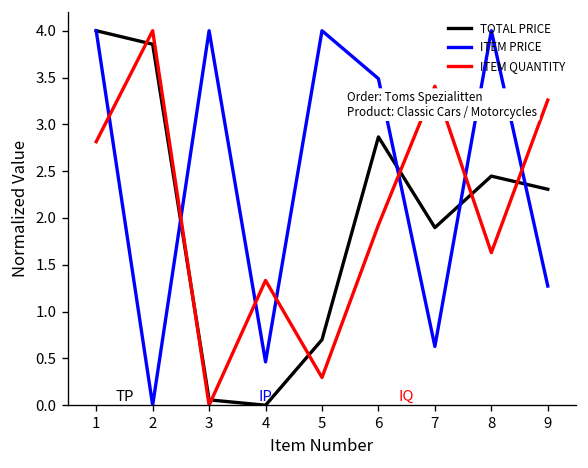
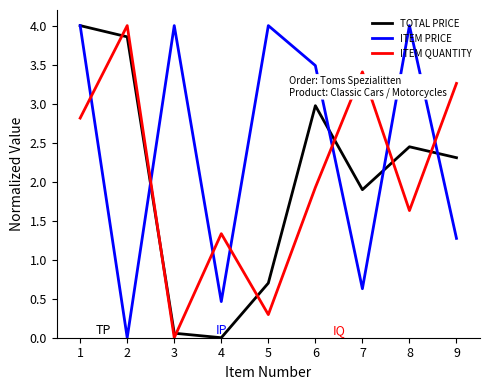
TOTAL PRICE, 6: 2.9 -> 3.0
